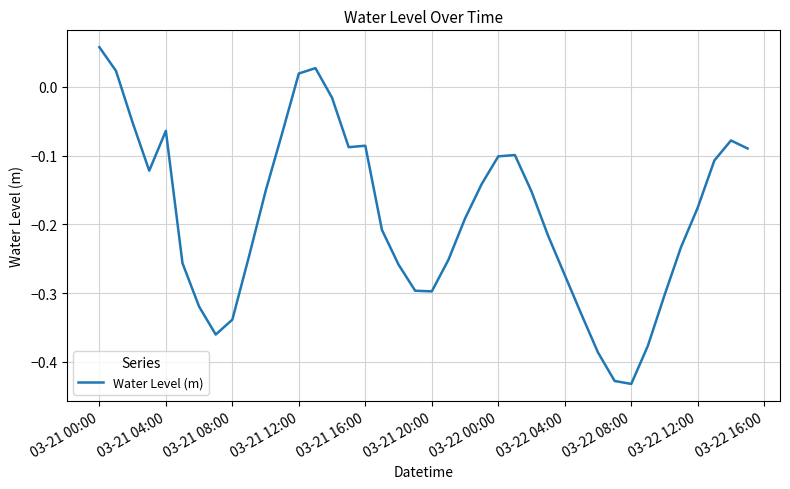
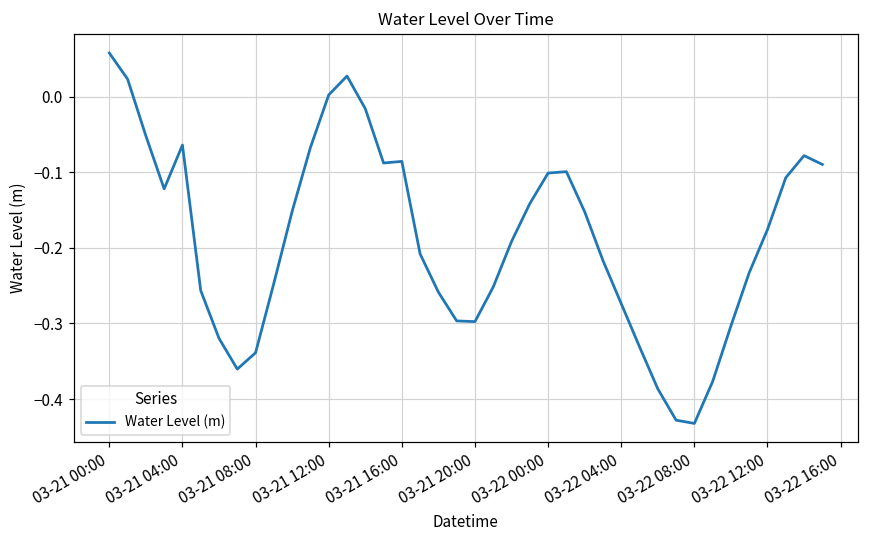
03-21 12:00: 0.02 -> 0.00
